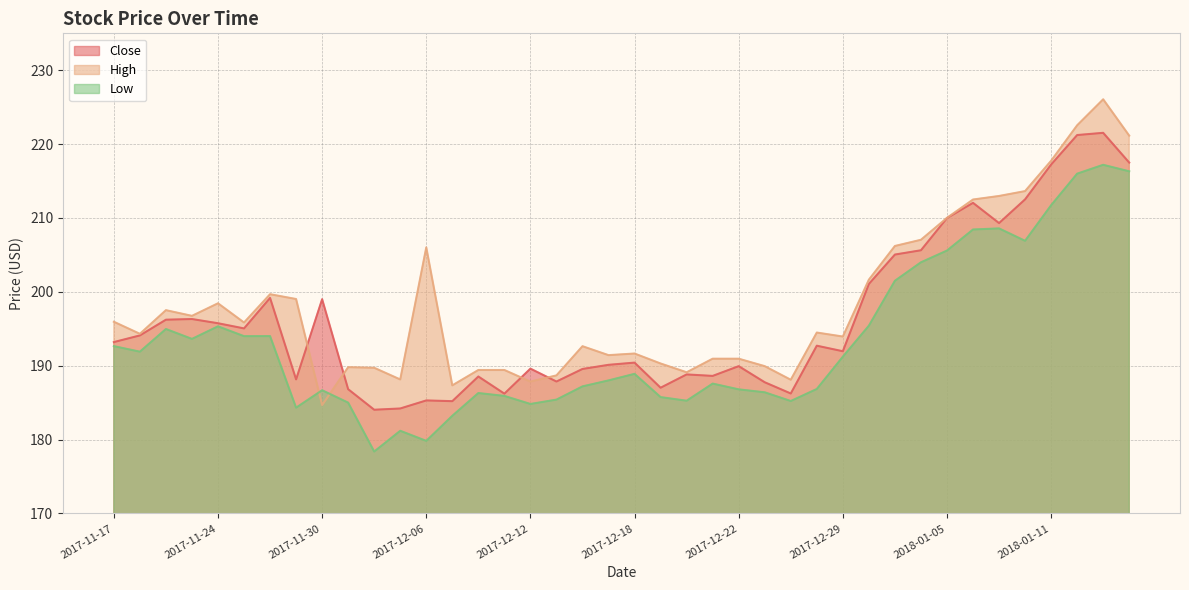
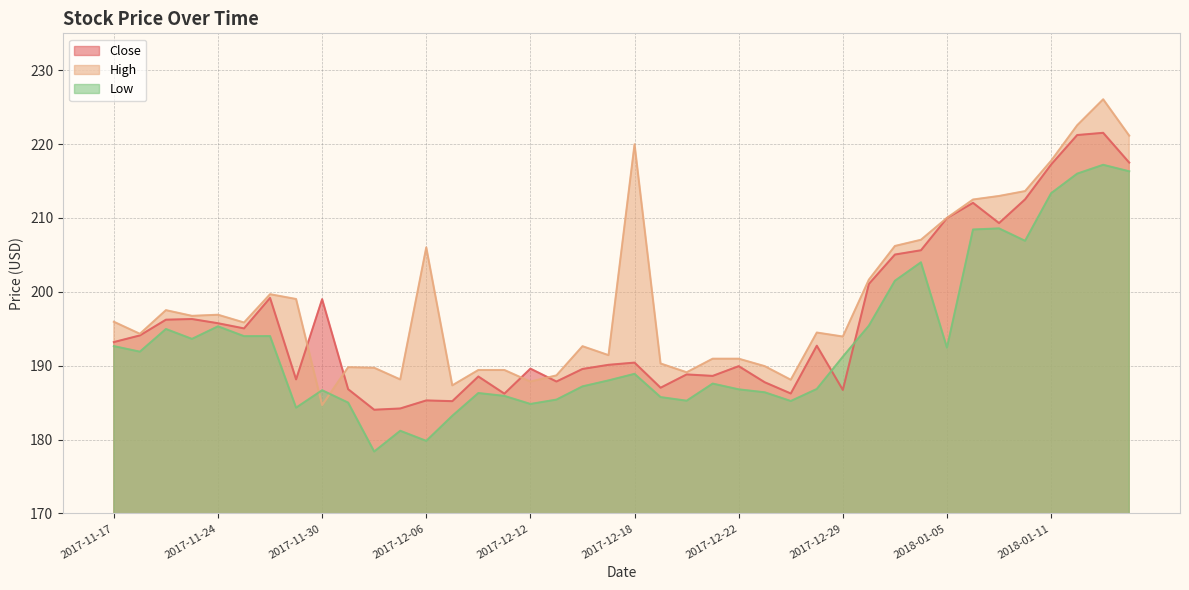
High, 2017-11-24: 198 -> 197
High, 2017-12-18: 192 -> 220
Close, 2017-12-29: 192 -> 187
Low, 2018-01-05: 206 -> 192
Low, 2018-01-11: 212 -> 213
